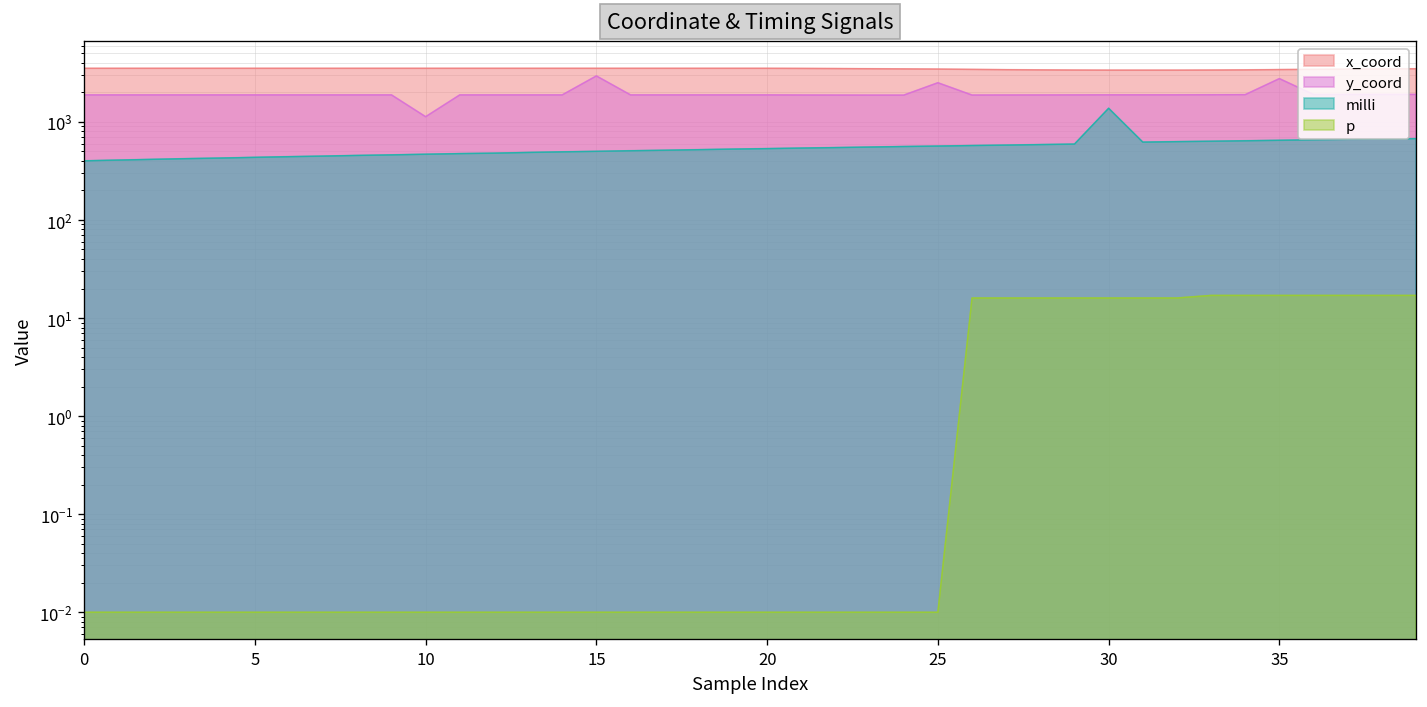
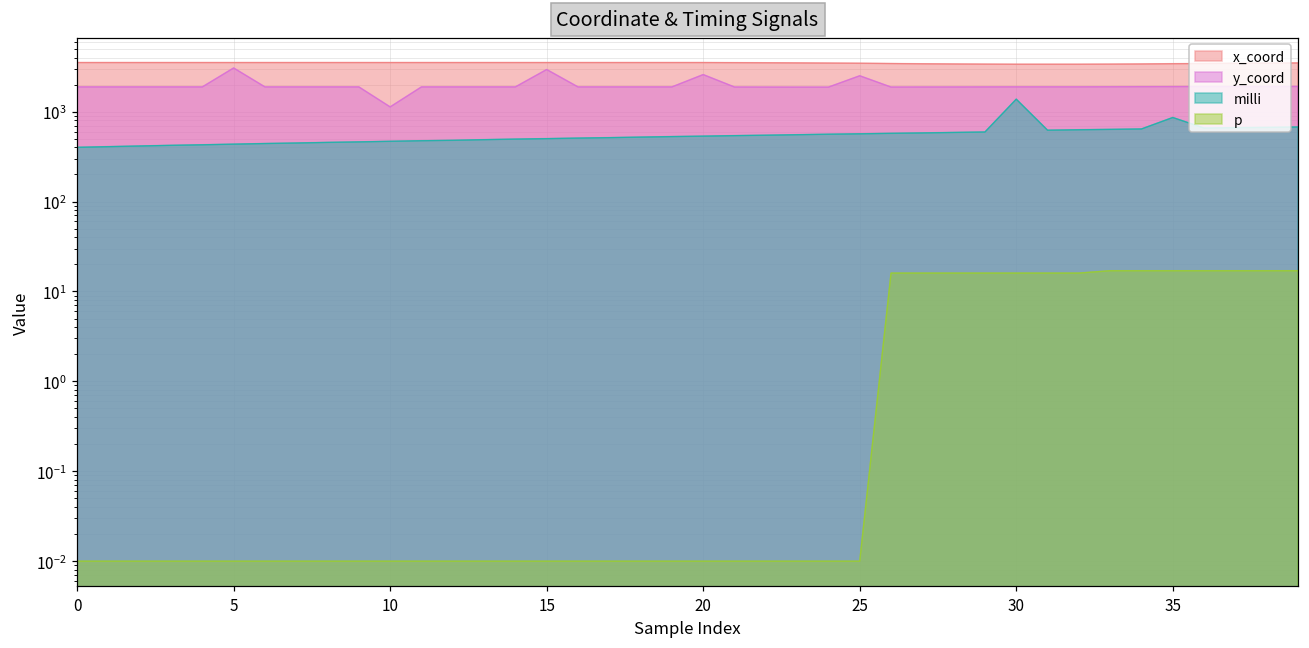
y_coord, 5: 1900 -> 3100
y_coord, 20: 1900 -> 2600
y_coord, 35: 2800 -> 1900
milli, 35: 600 -> 900
